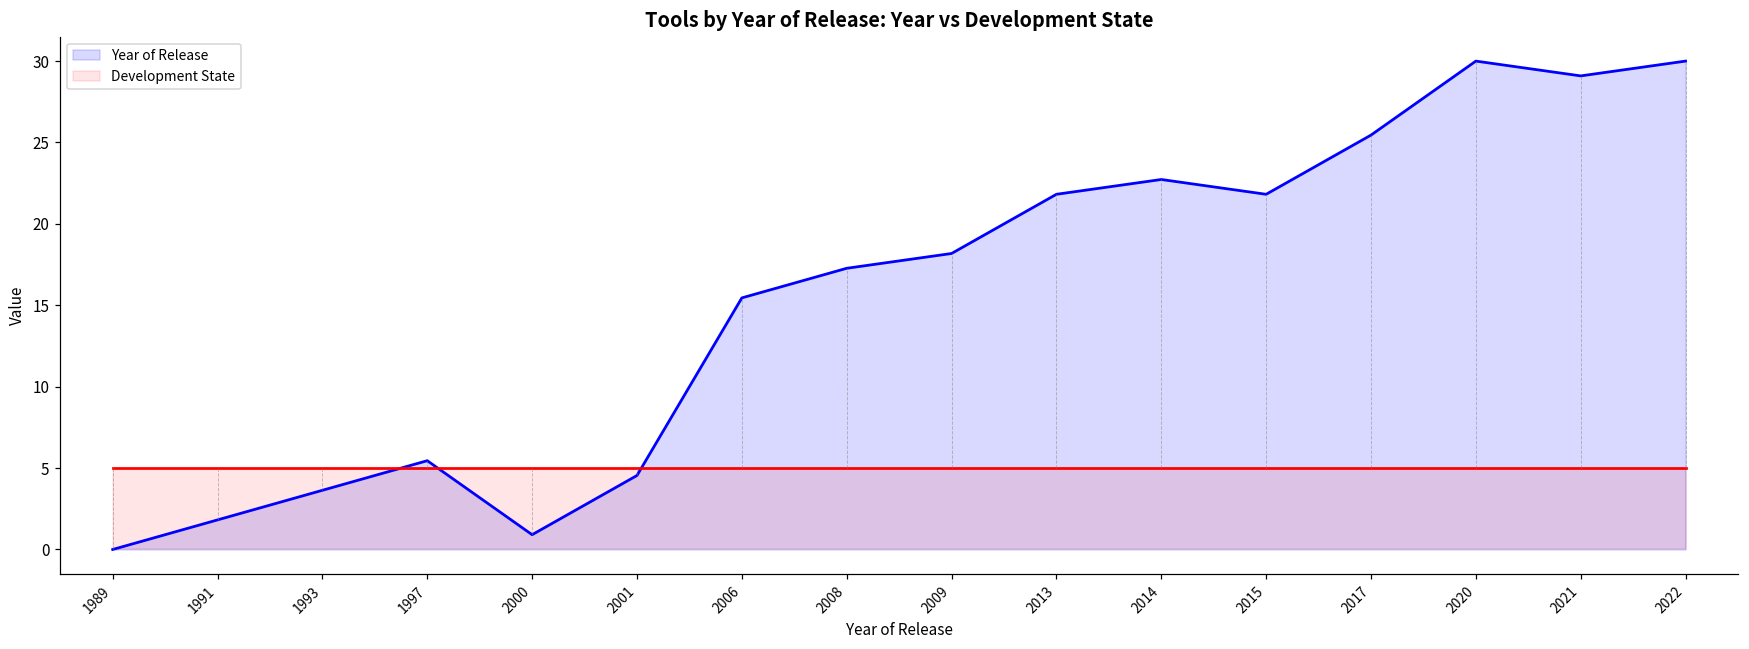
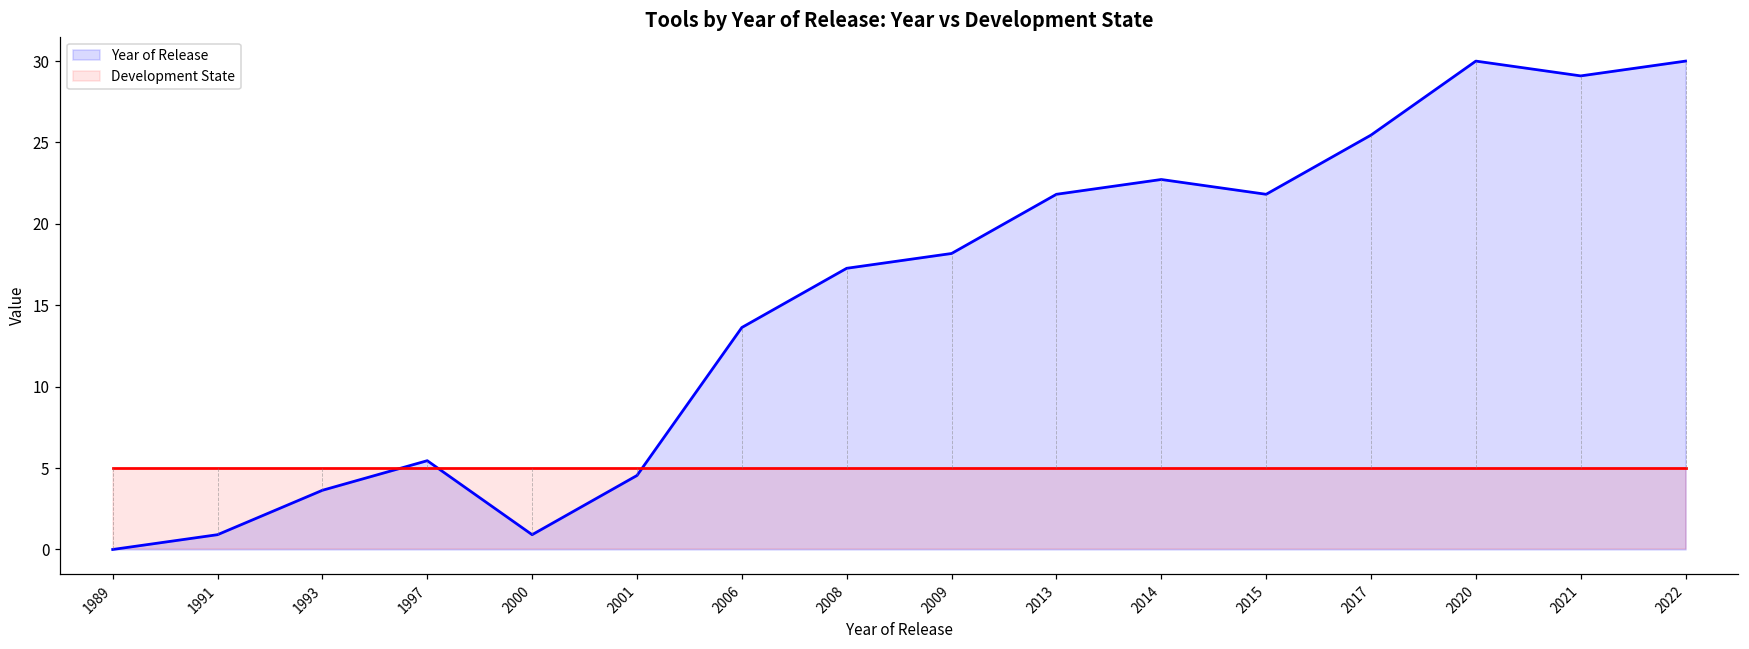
Year of Release, 1991: 1.8 -> 0.9
Year of Release, 2006: 15.5 -> 13.6
